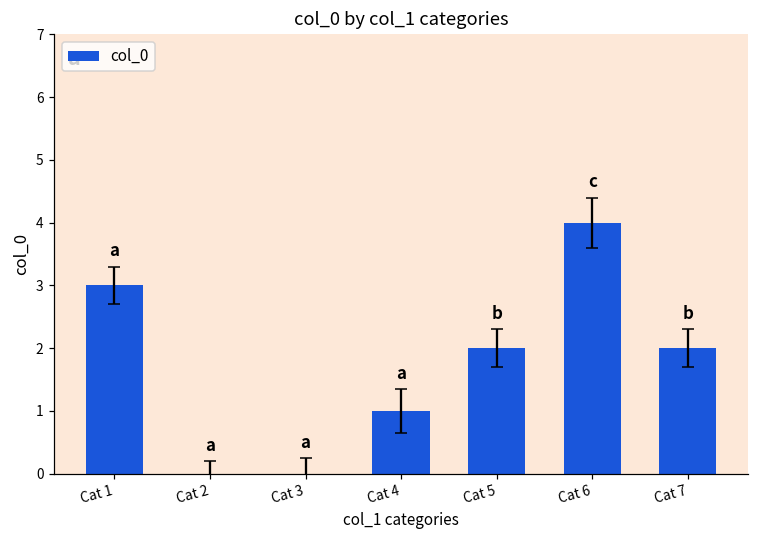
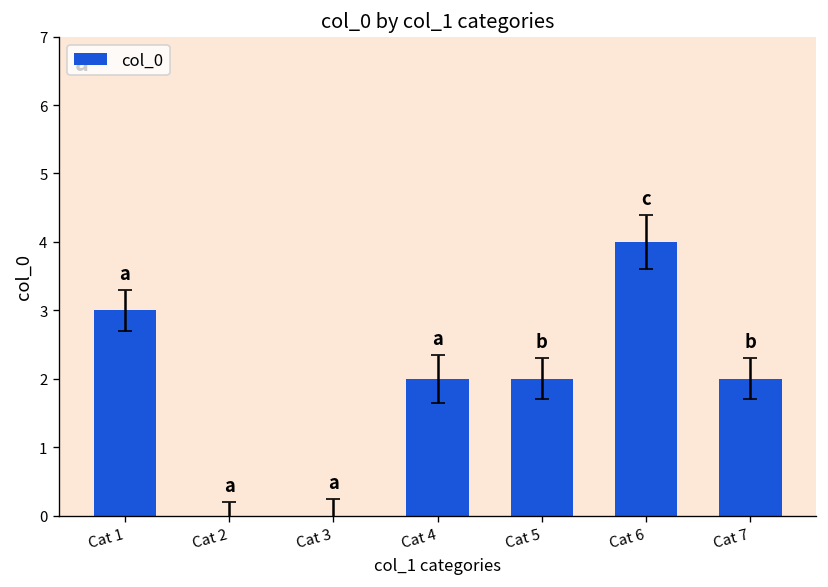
col_0, Cat 4: 1 -> 2
